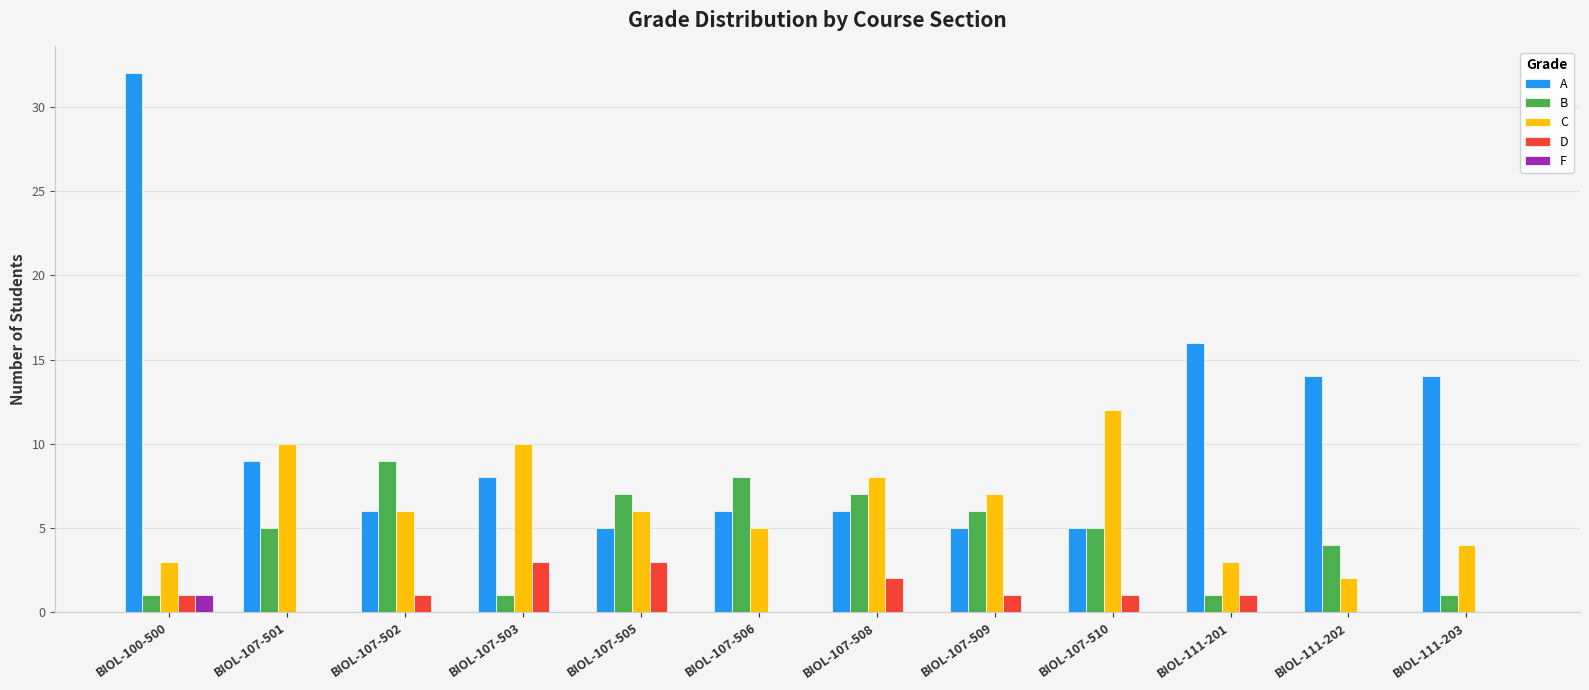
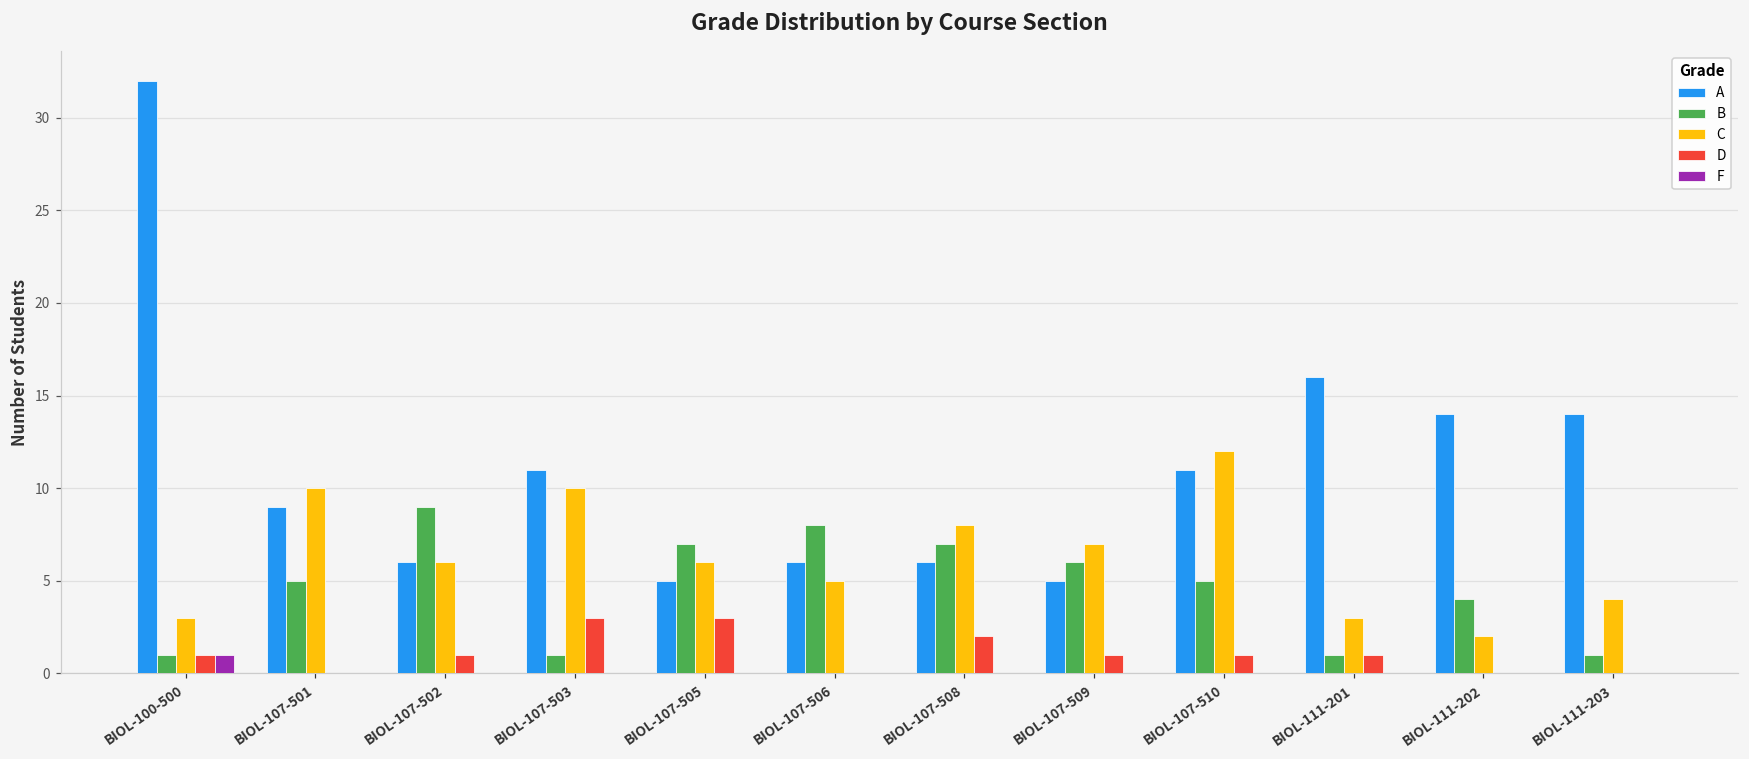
A, BIOL-107-503: 8 -> 11
A, BIOL-107-510: 5 -> 11
